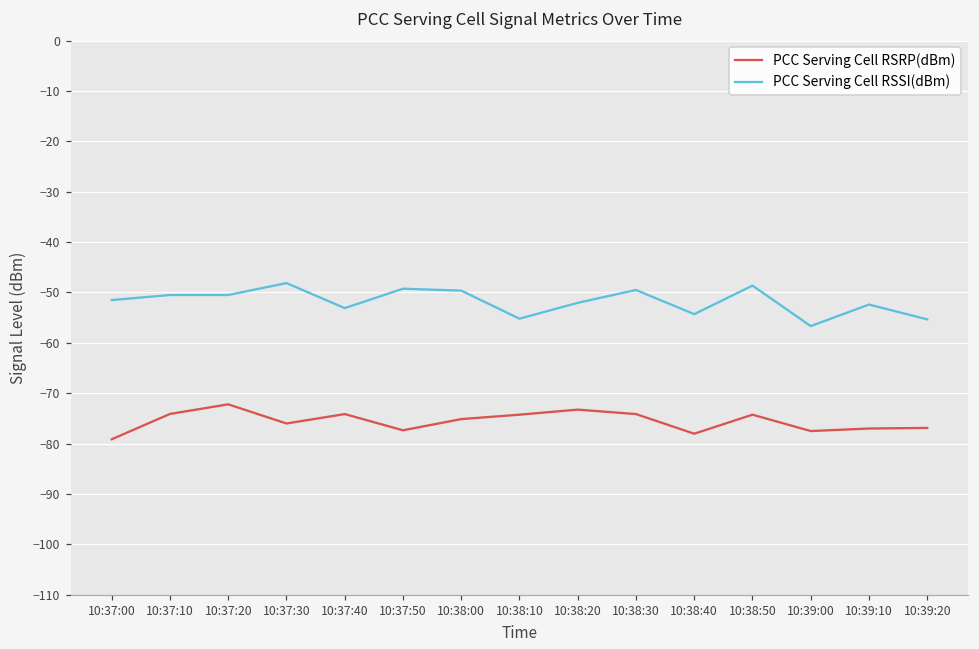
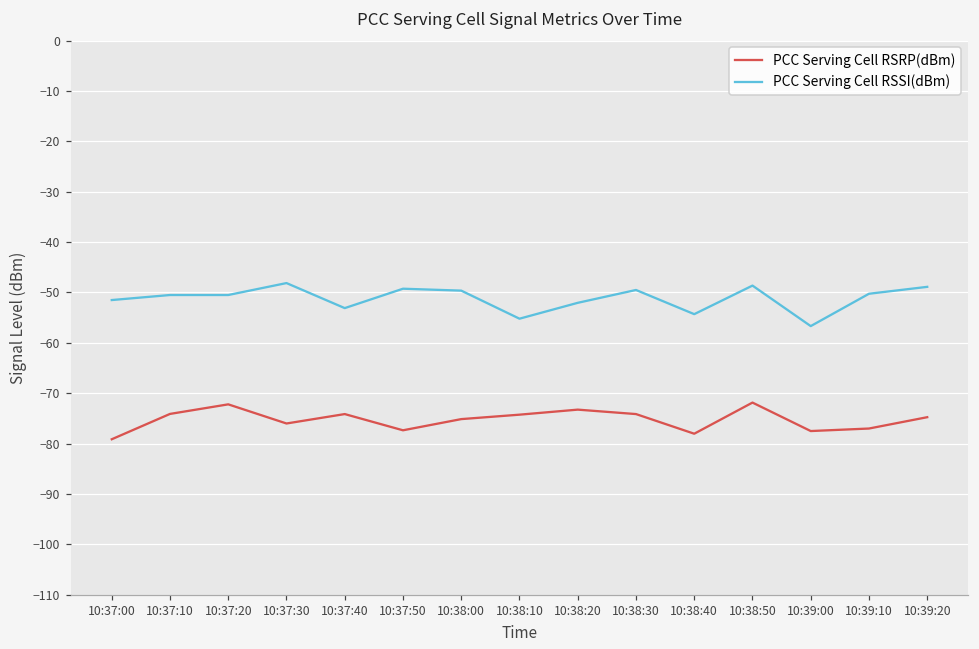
PCC Serving Cell RSRP(dBm), 10:38:50: -74 -> -72
PCC Serving Cell RSSI(dBm), 10:39:10: -52 -> -50
PCC Serving Cell RSRP(dBm), 10:39:20: -77 -> -75
PCC Serving Cell RSSI(dBm), 10:39:20: -55 -> -49
